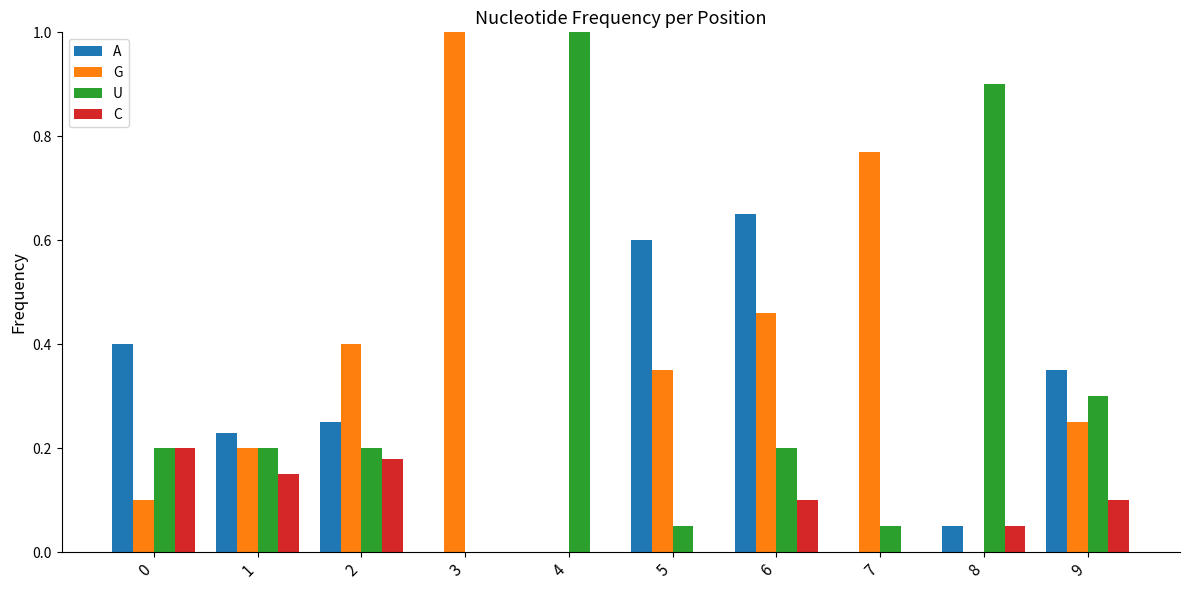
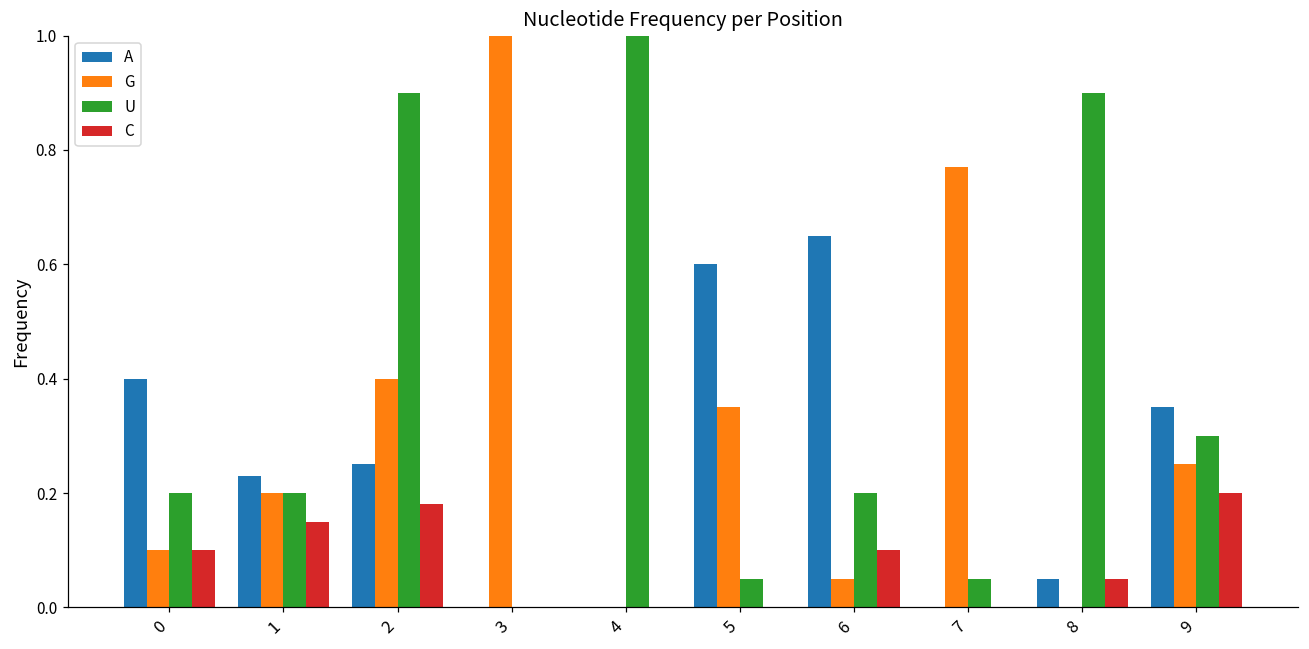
C, 0: 0.2 -> 0.1
U, 2: 0.2 -> 0.9
G, 6: 0.46 -> 0.05
C, 9: 0.1 -> 0.2
